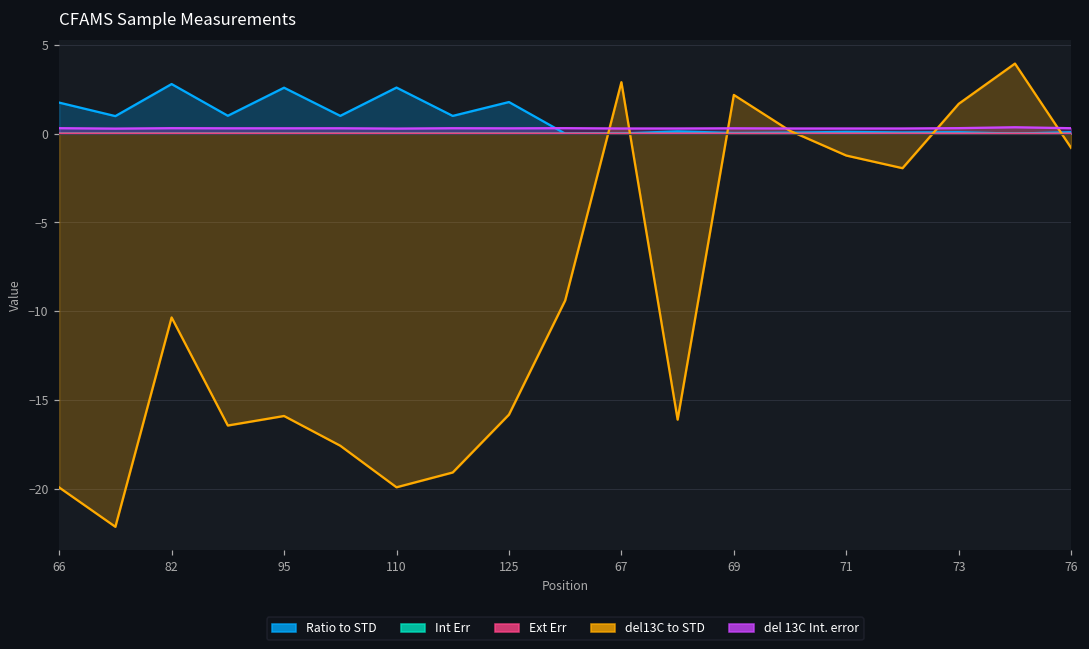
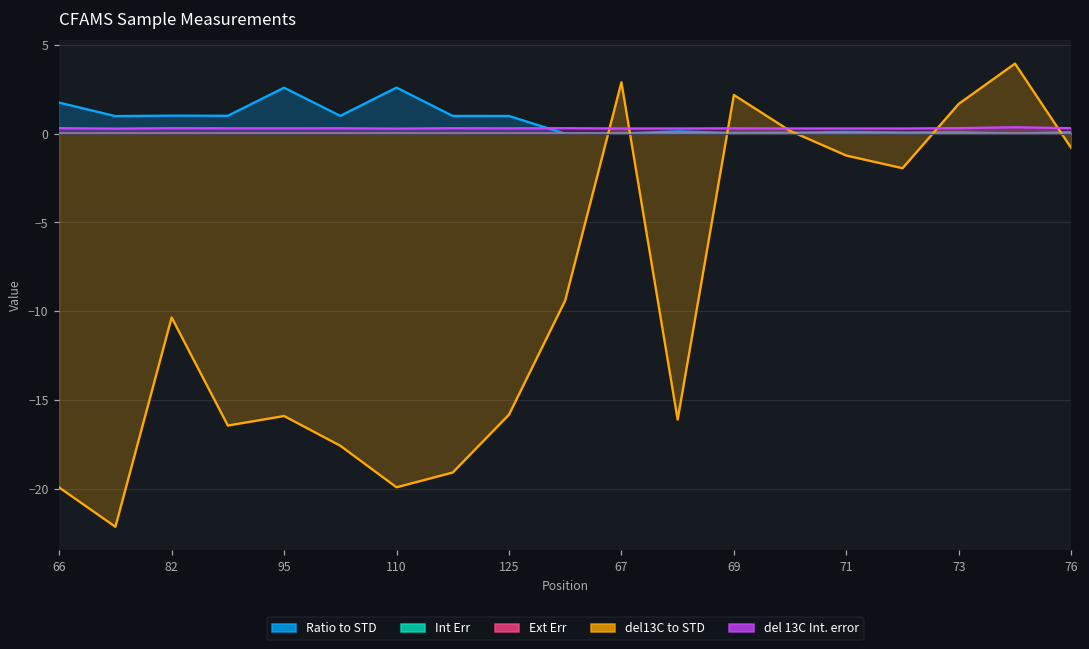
Ratio to STD, 82: 2.8 -> 1.0
Ratio to STD, 125: 1.8 -> 1.0
